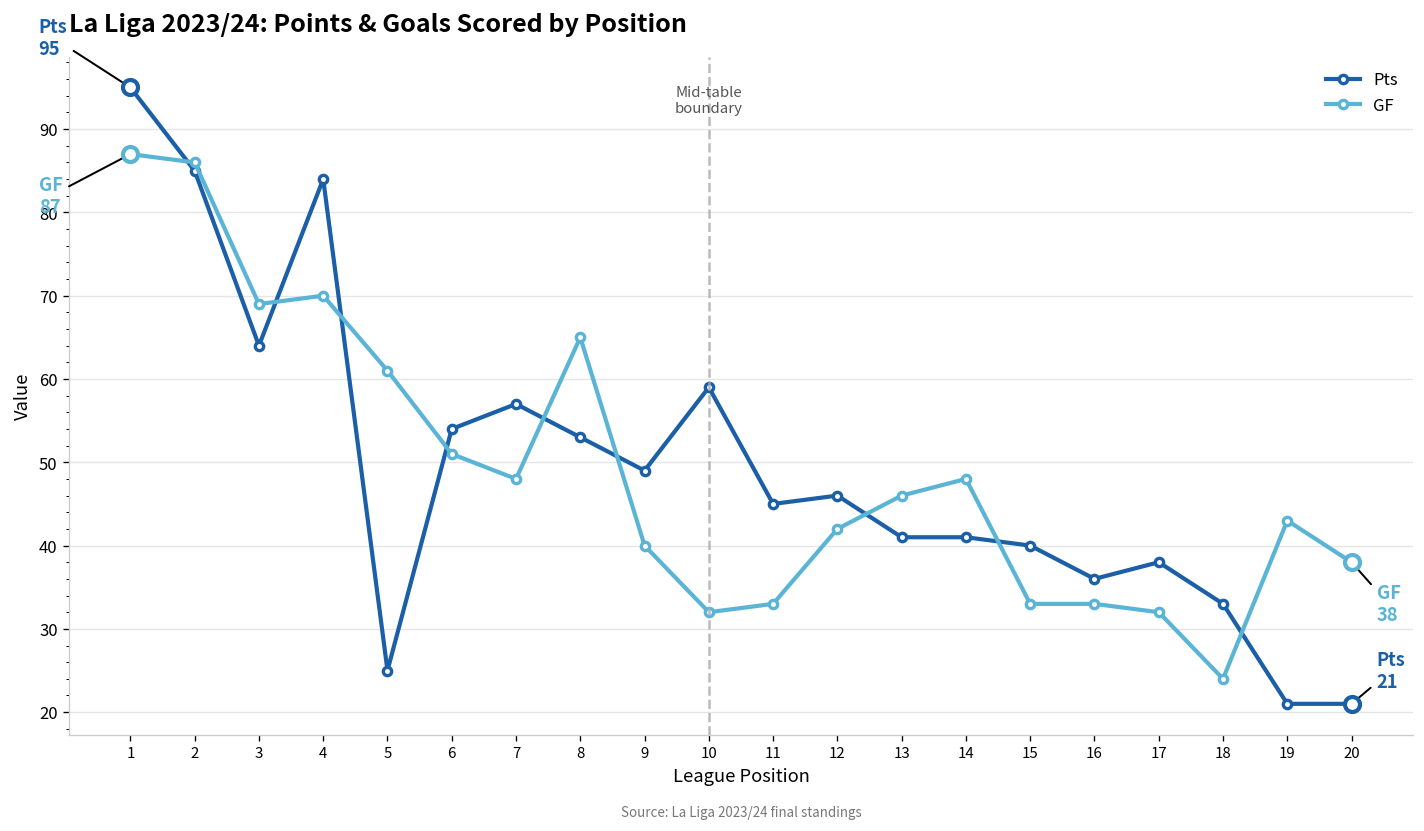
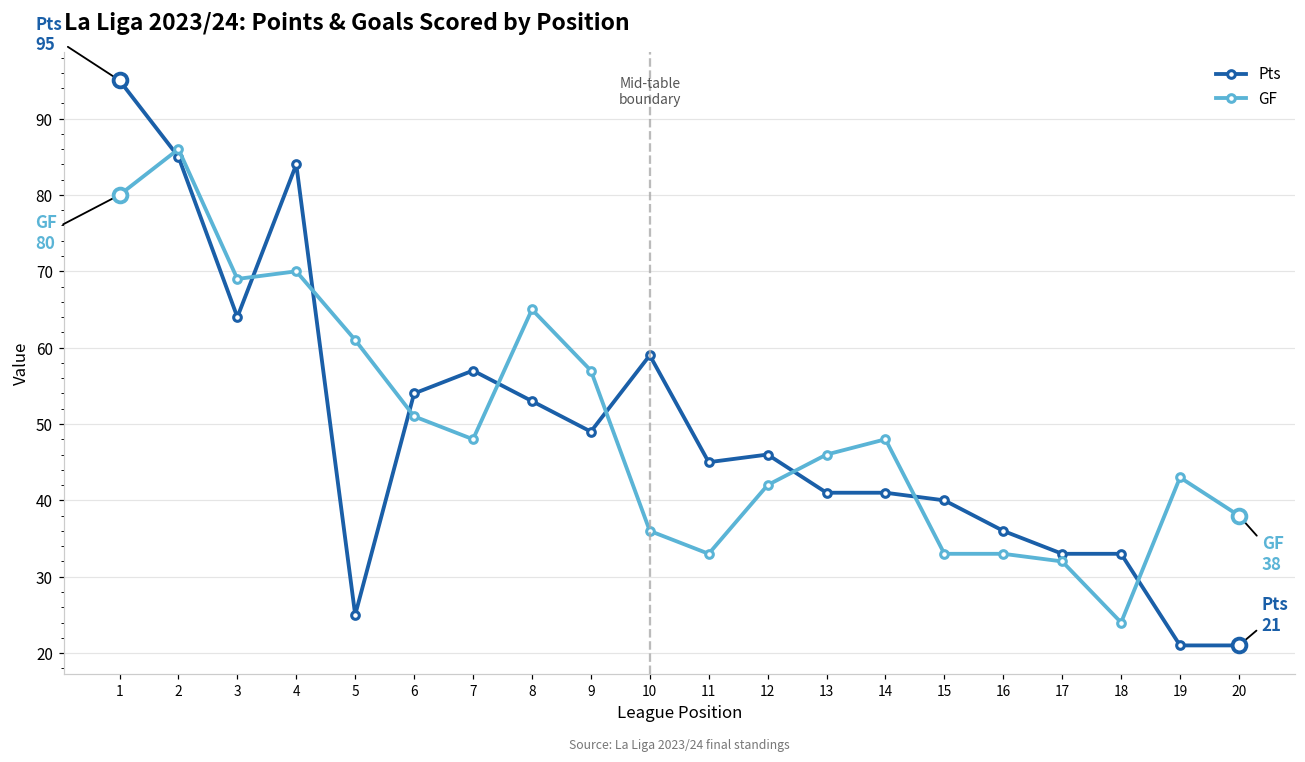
GF, 1: 87 -> 80
GF, 9: 40 -> 57
GF, 10: 32 -> 36
Pts, 17: 38 -> 33
